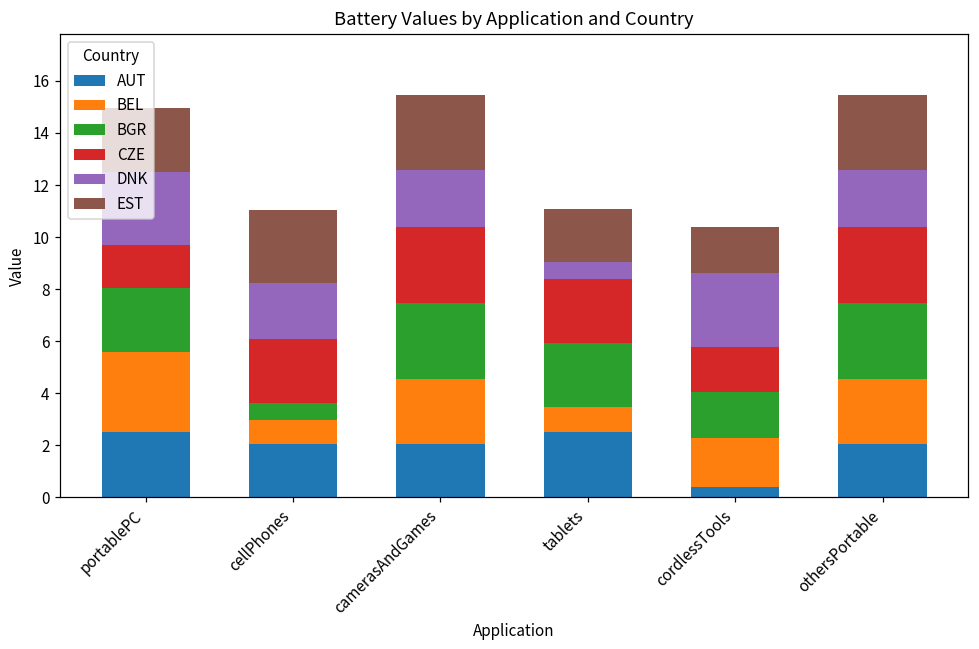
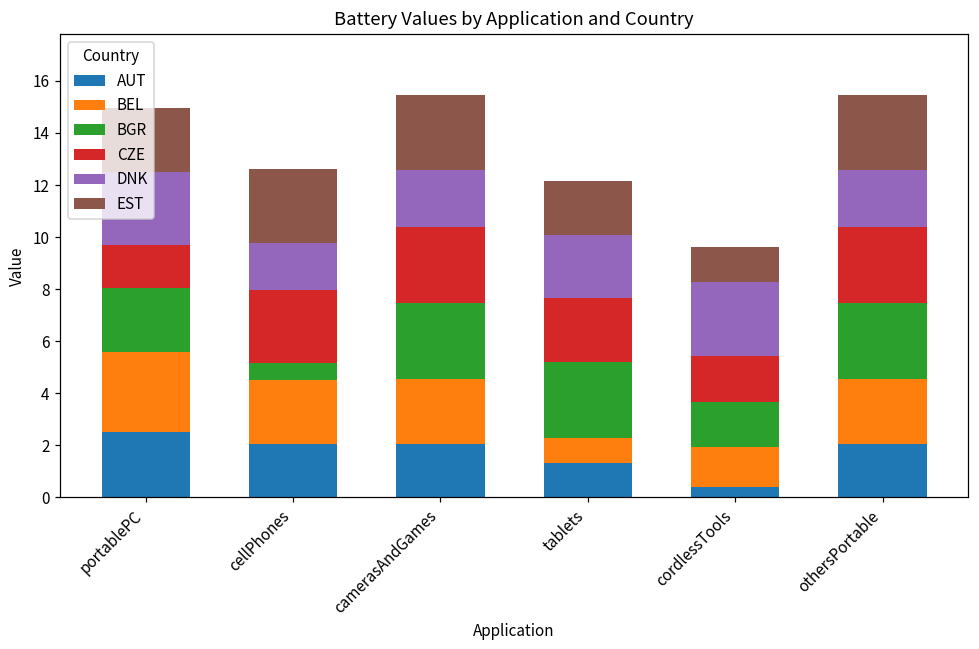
BEL, cellPhones: 0.9 -> 2.5
CZE, cellPhones: 2.4 -> 2.8
DNK, cellPhones: 2.2 -> 1.8
AUT, tablets: 2.5 -> 1.3
BGR, tablets: 2.5 -> 2.9
DNK, tablets: 0.7 -> 2.5
BEL, cordlessTools: 1.9 -> 1.5
EST, cordlessTools: 1.7 -> 1.4
